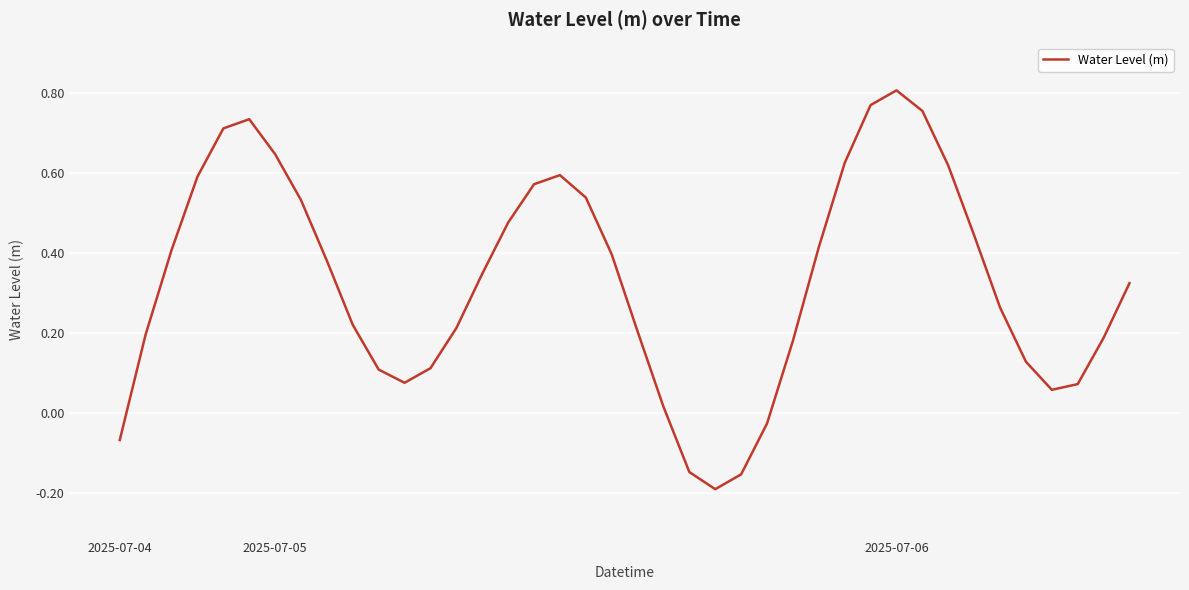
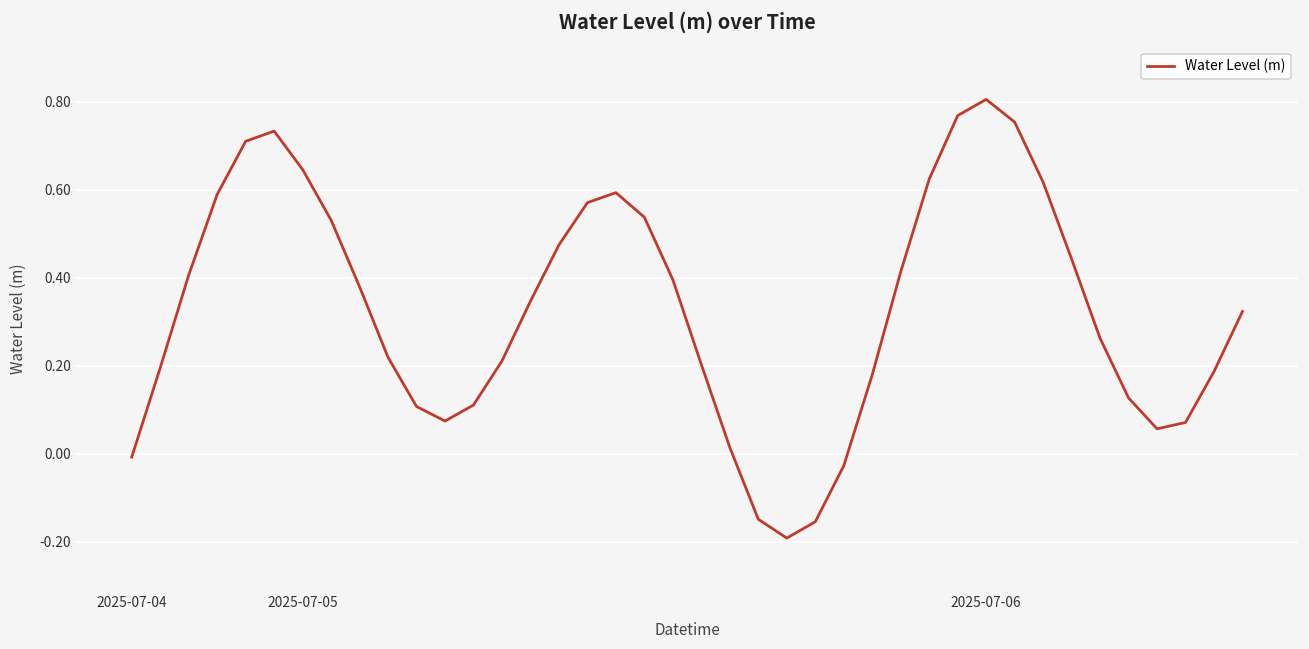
2025-07-04: -0.07 -> -0.01
